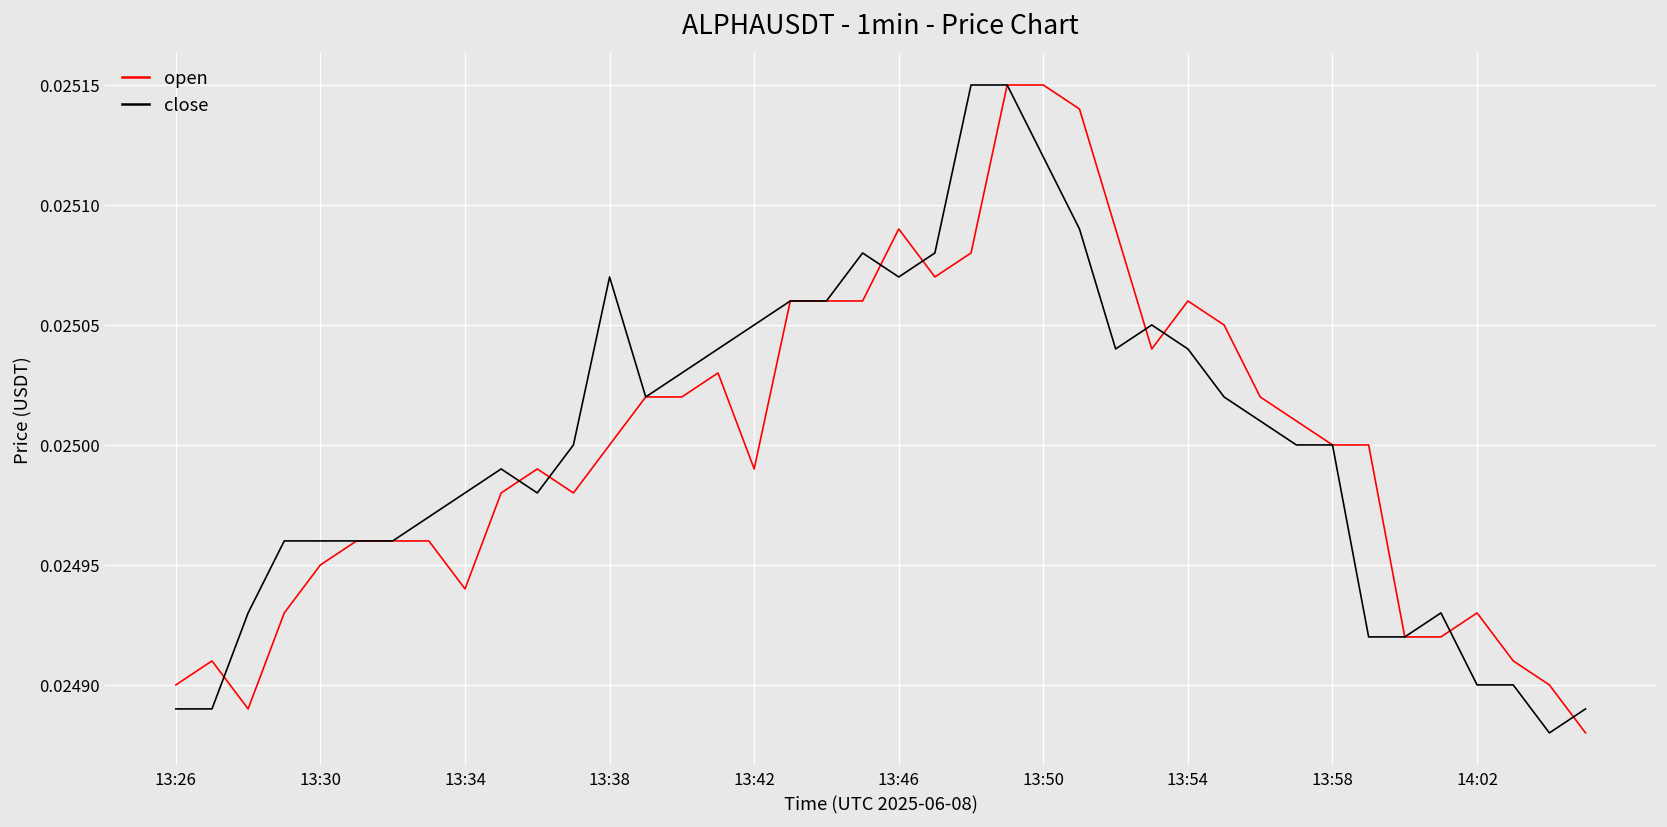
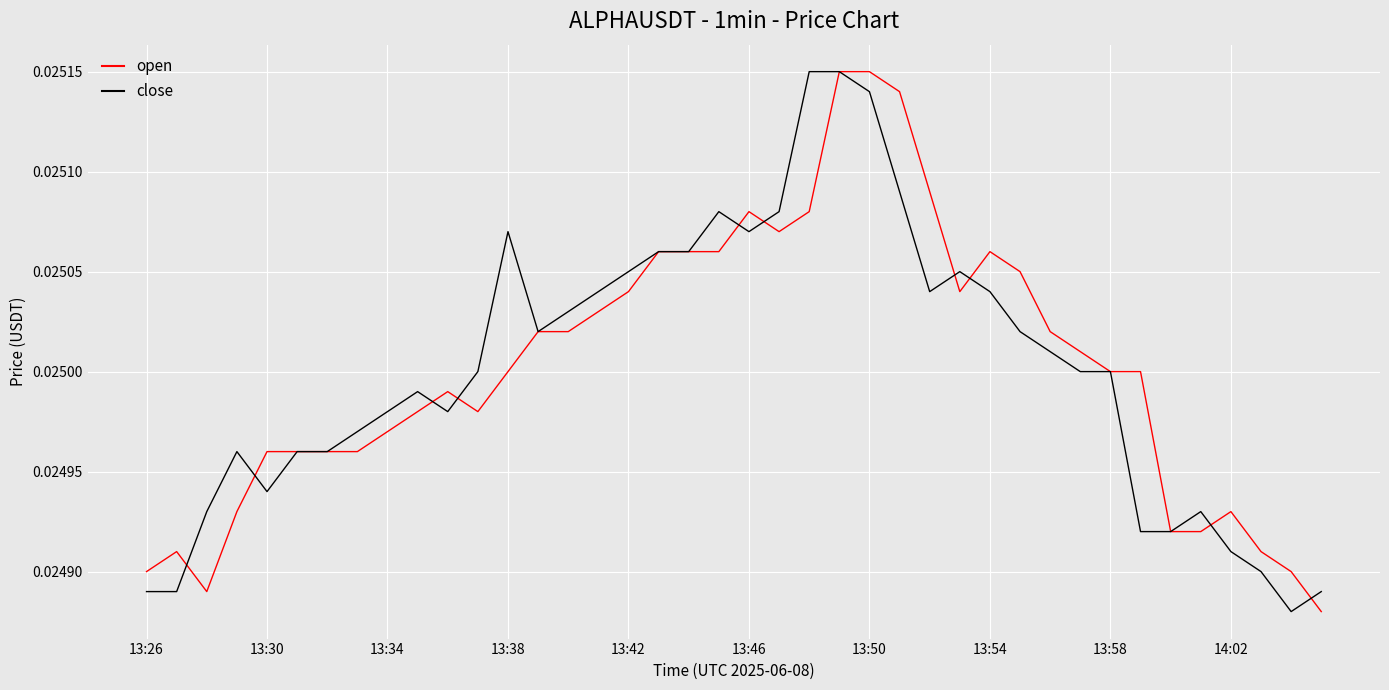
open, 13:30: 0.02495 -> 0.02496
close, 13:30: 0.02496 -> 0.02494
open, 13:34: 0.02494 -> 0.02497
open, 13:42: 0.02499 -> 0.02504
open, 13:46: 0.02509 -> 0.02508
close, 13:50: 0.02512 -> 0.02514
close, 14:02: 0.02490 -> 0.02491
